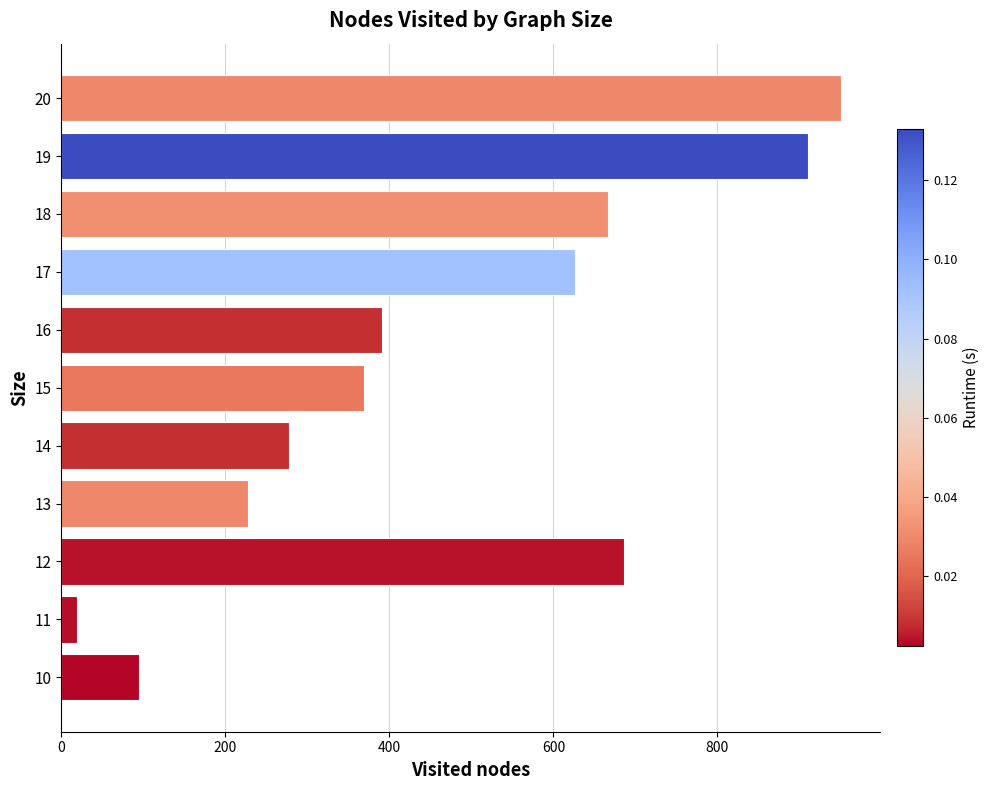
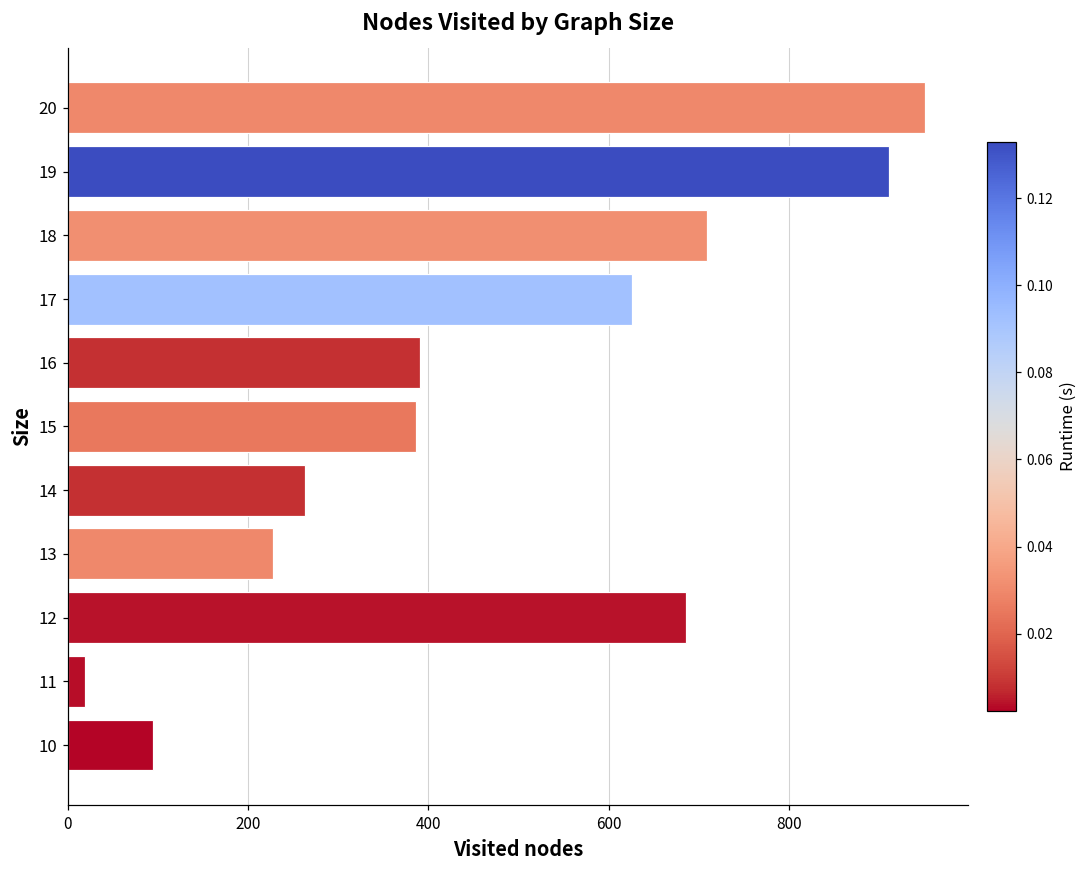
18: 670 -> 710
15: 370 -> 390
14: 280 -> 260
